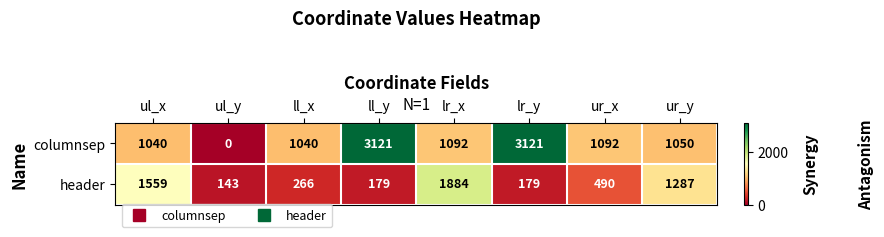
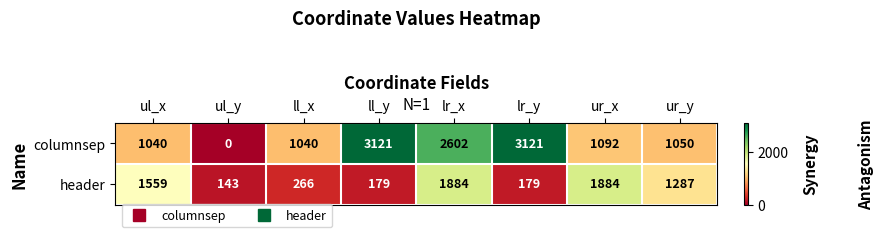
columnsep, lr_x: 1092 -> 2602
header, ur_x: 490 -> 1884
